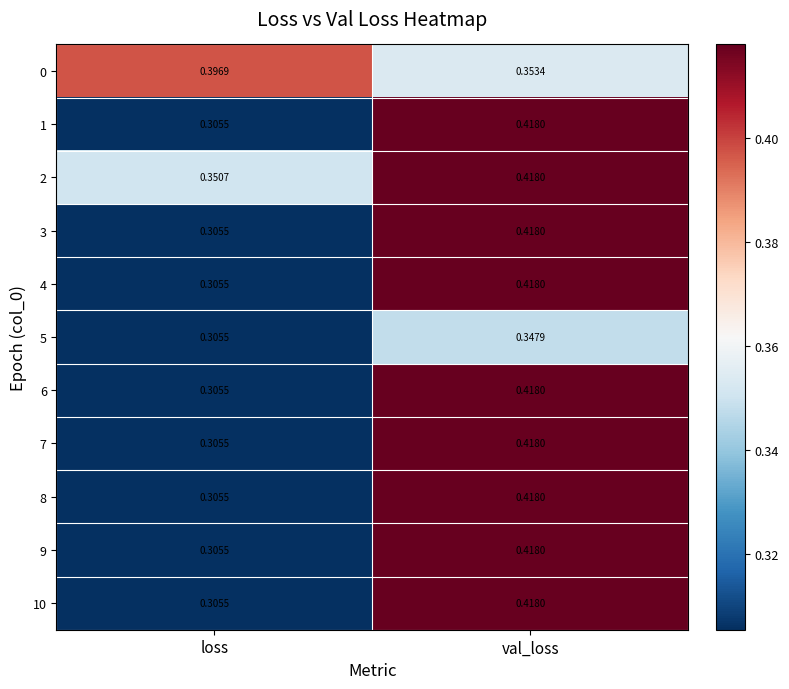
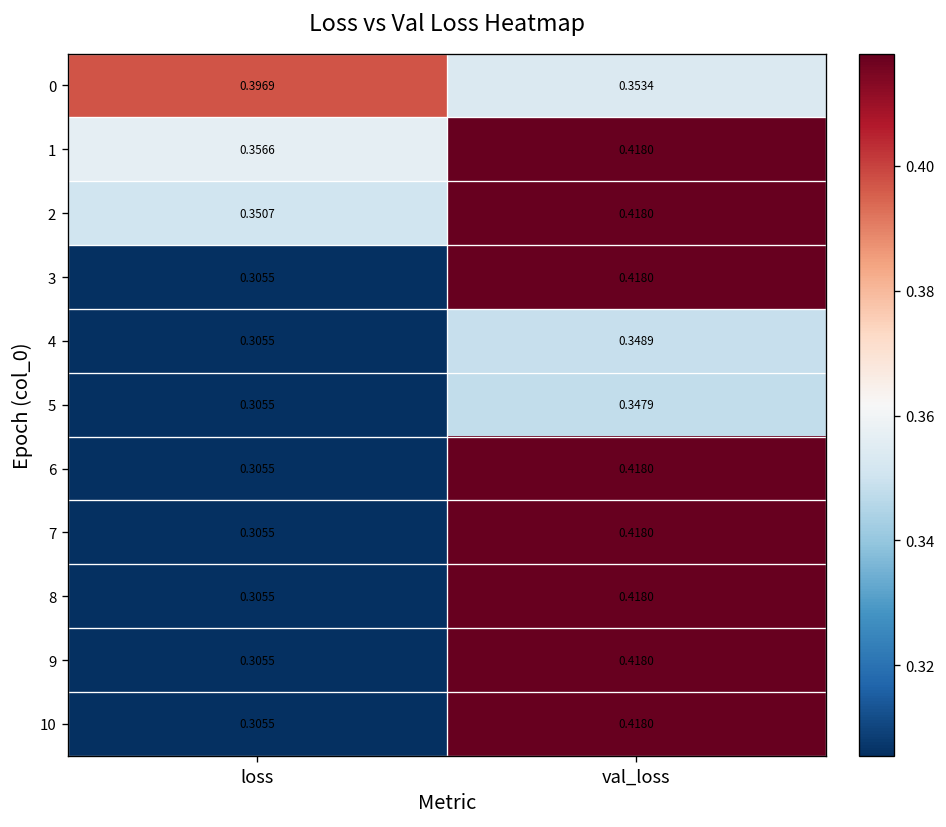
1, loss: 0.3055 -> 0.3566
4, val_loss: 0.4180 -> 0.3489
